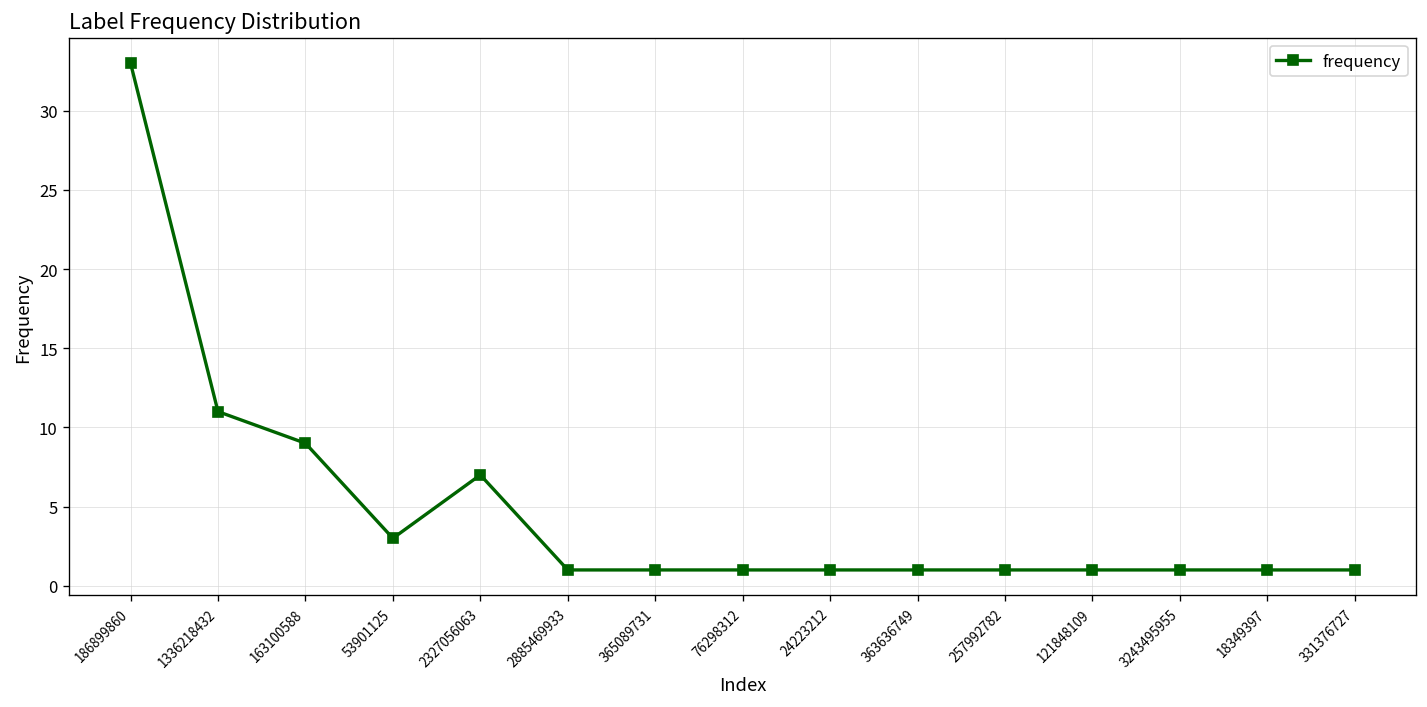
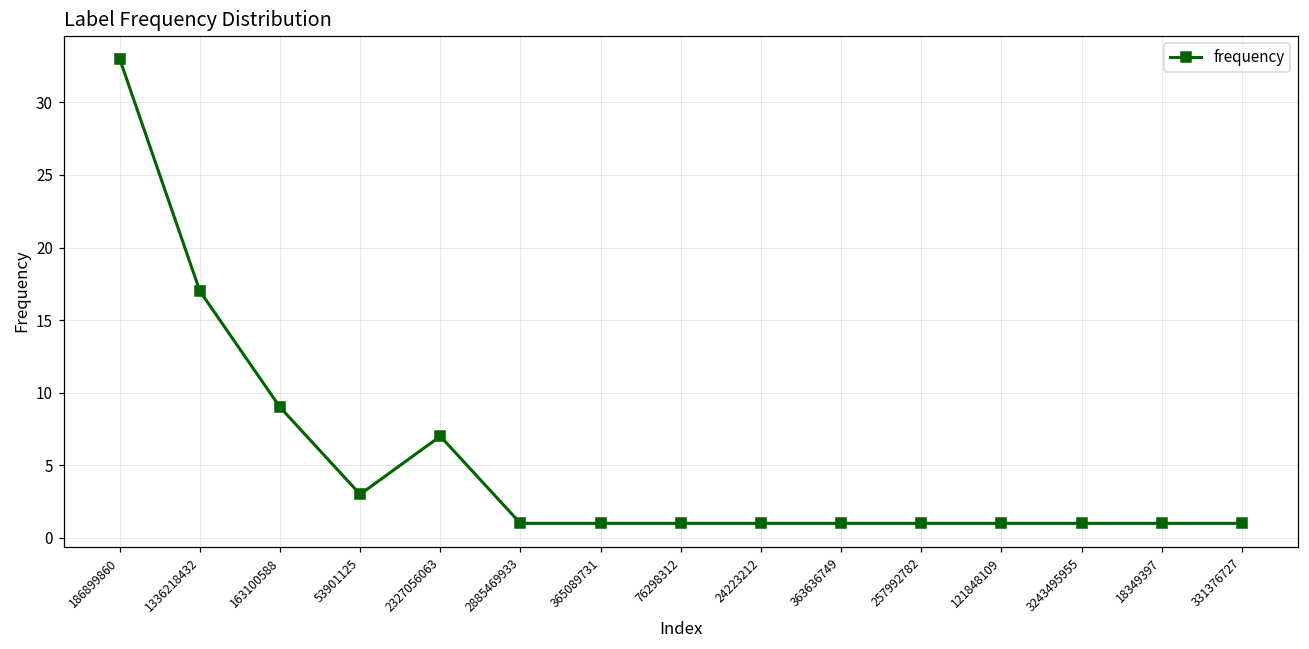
1336218432: 11 -> 17
